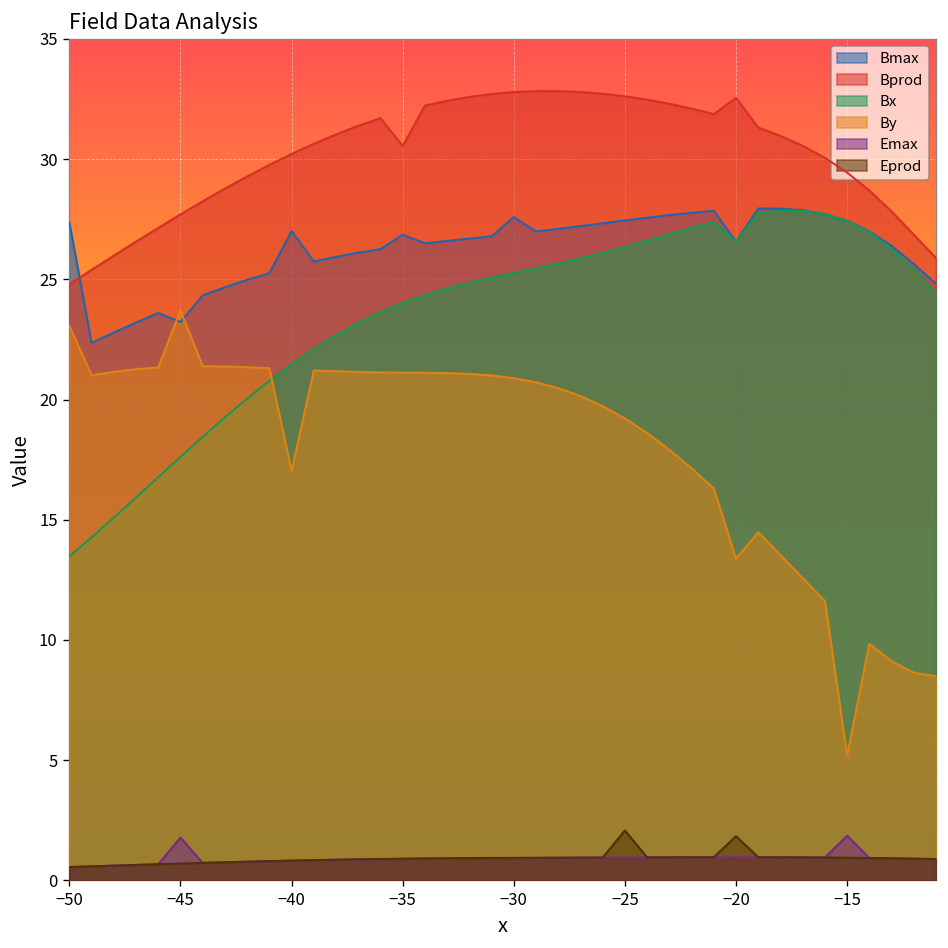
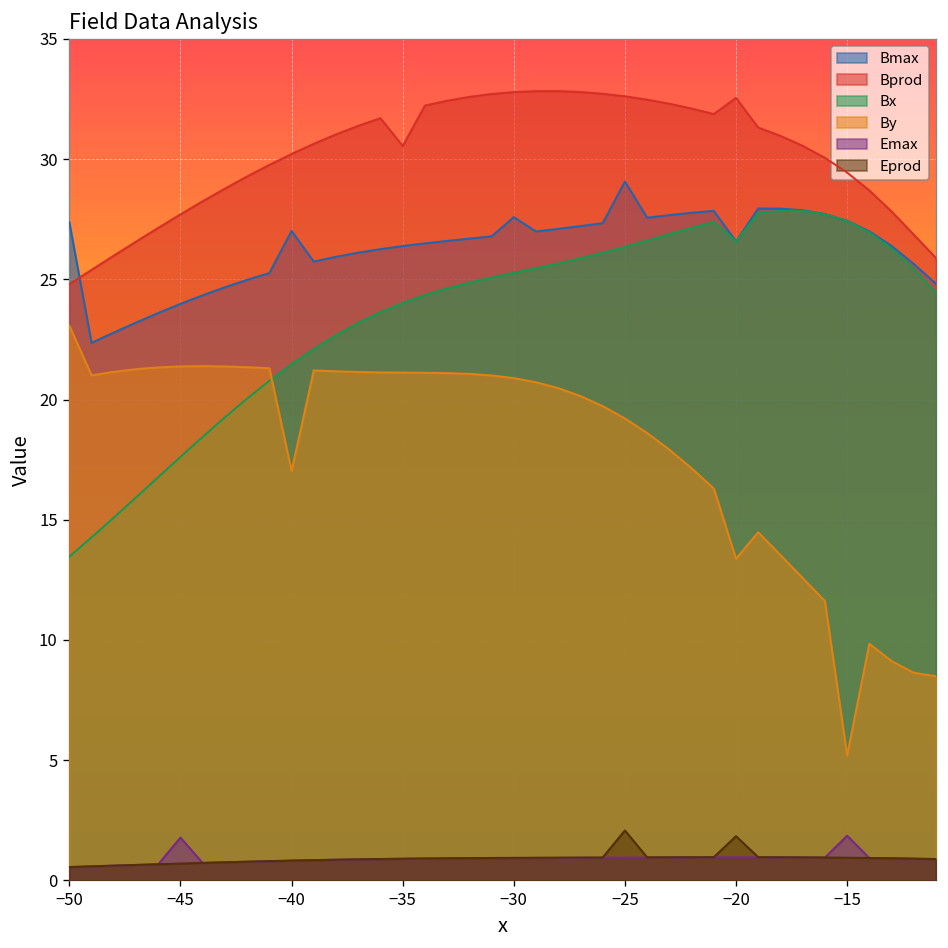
Bmax, −45: 23.2 -> 24.0
By, −45: 23.7 -> 21.4
Bmax, −35: 26.9 -> 26.4
Bmax, −25: 27.4 -> 29.1
